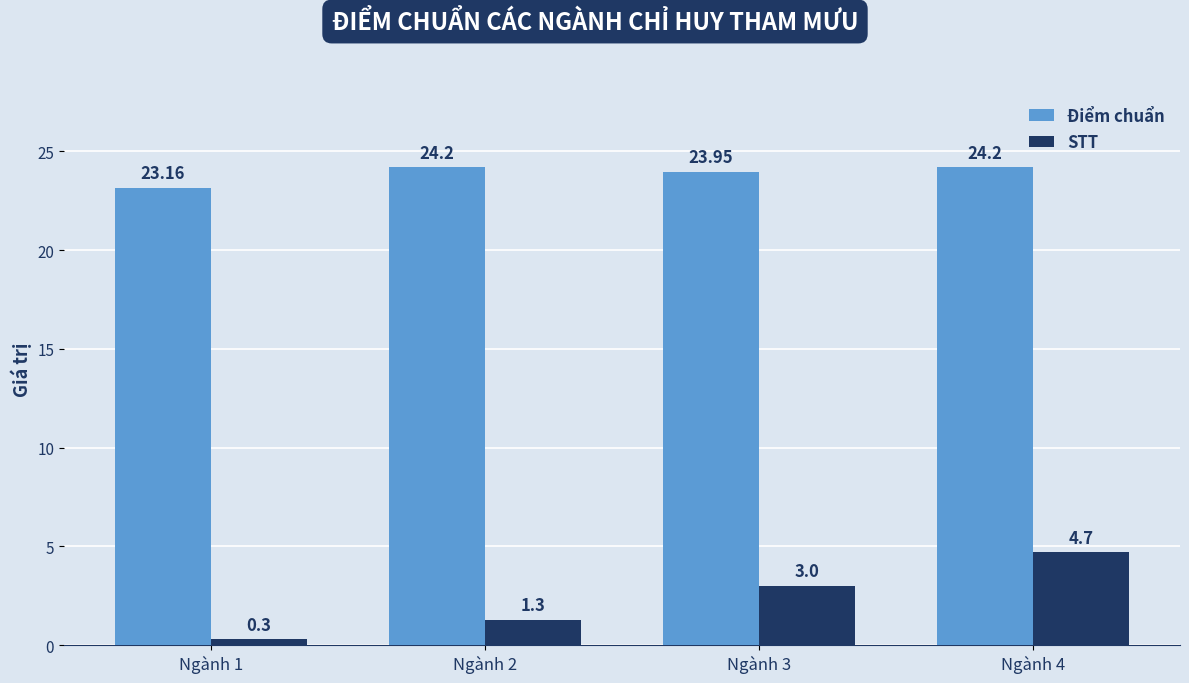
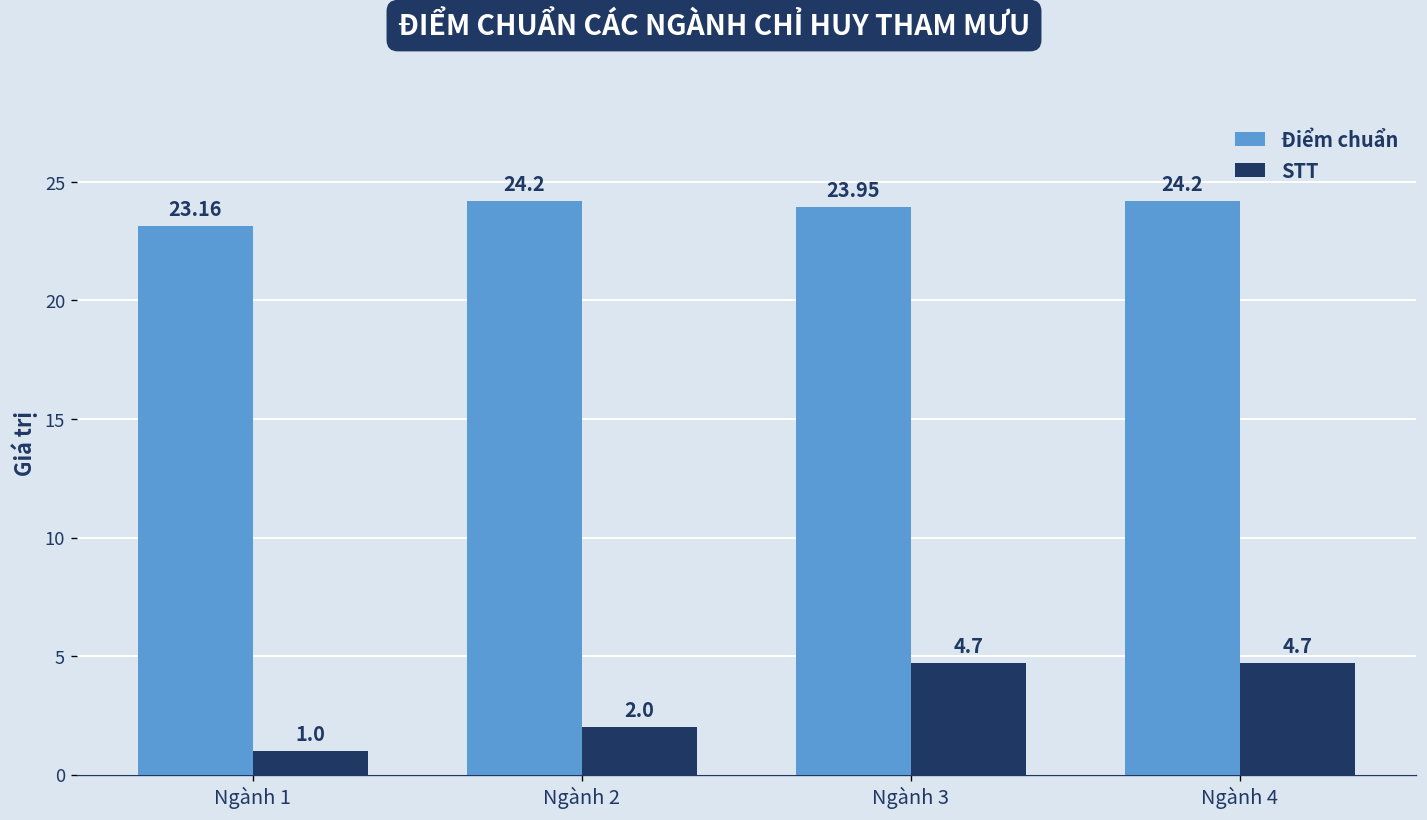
STT, Ngành 1: 0.3 -> 1.0
STT, Ngành 2: 1.3 -> 2.0
STT, Ngành 3: 3.0 -> 4.7
